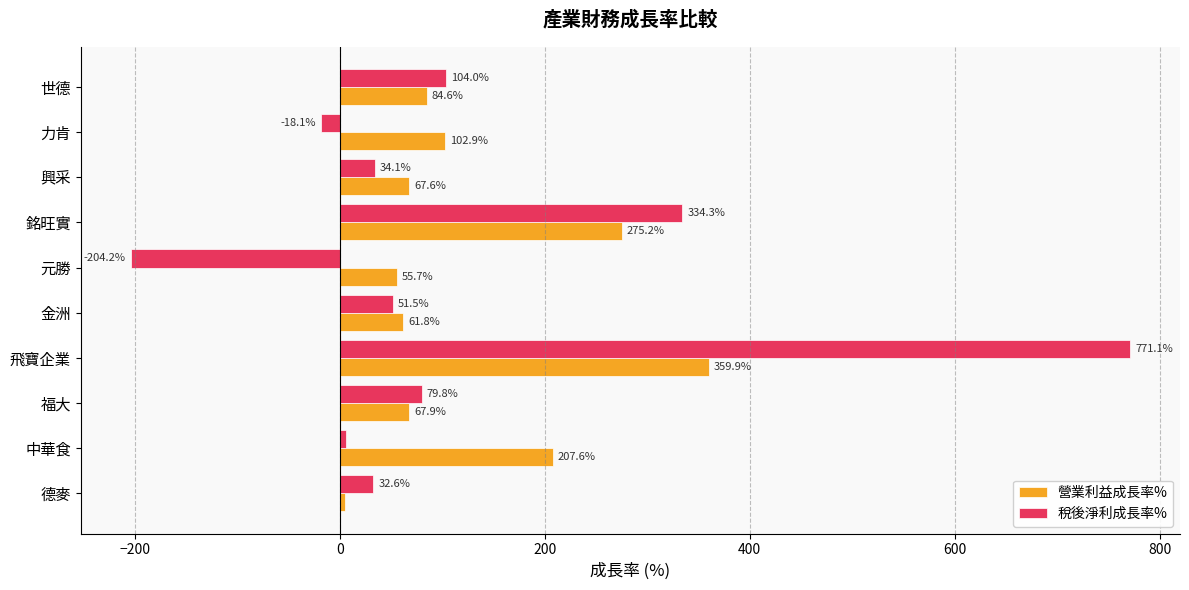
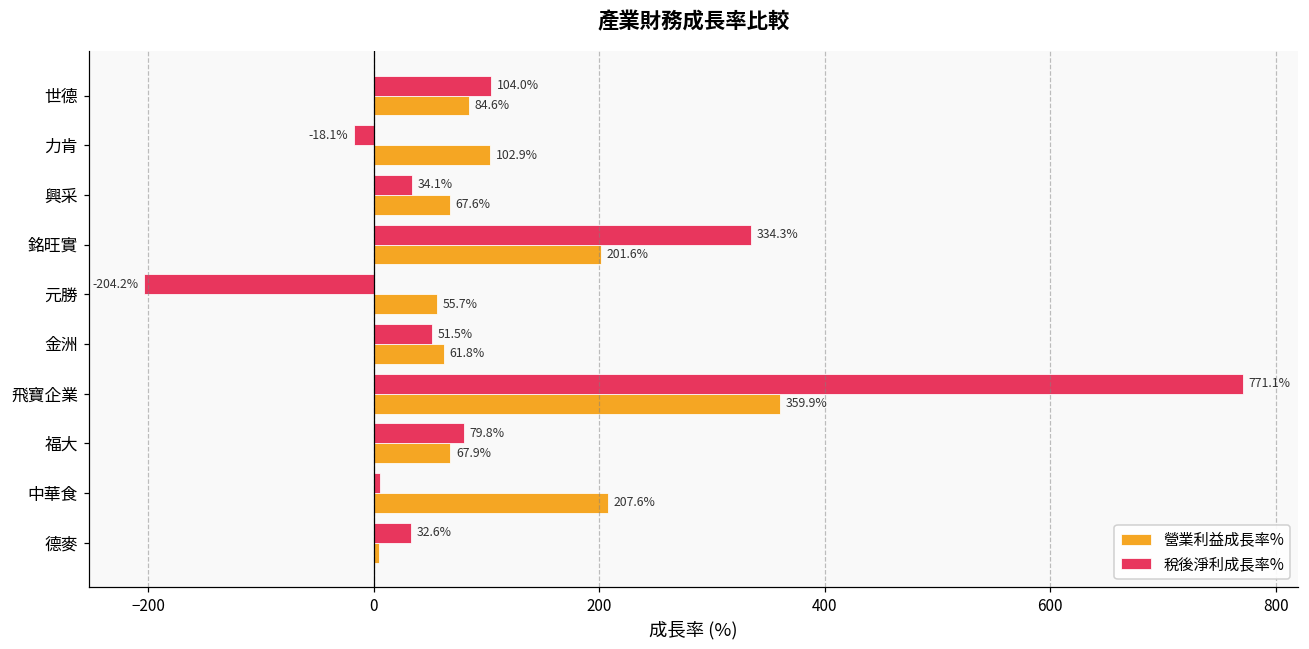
營業利益成長率%, 銘旺實: 275.2% -> 201.6%
